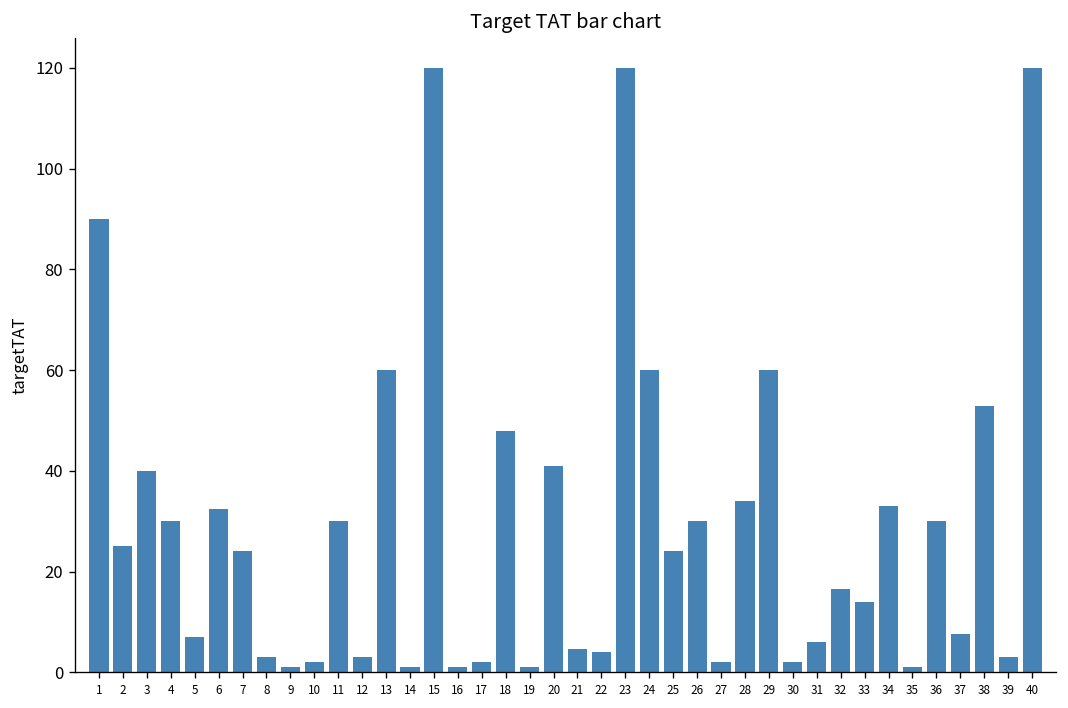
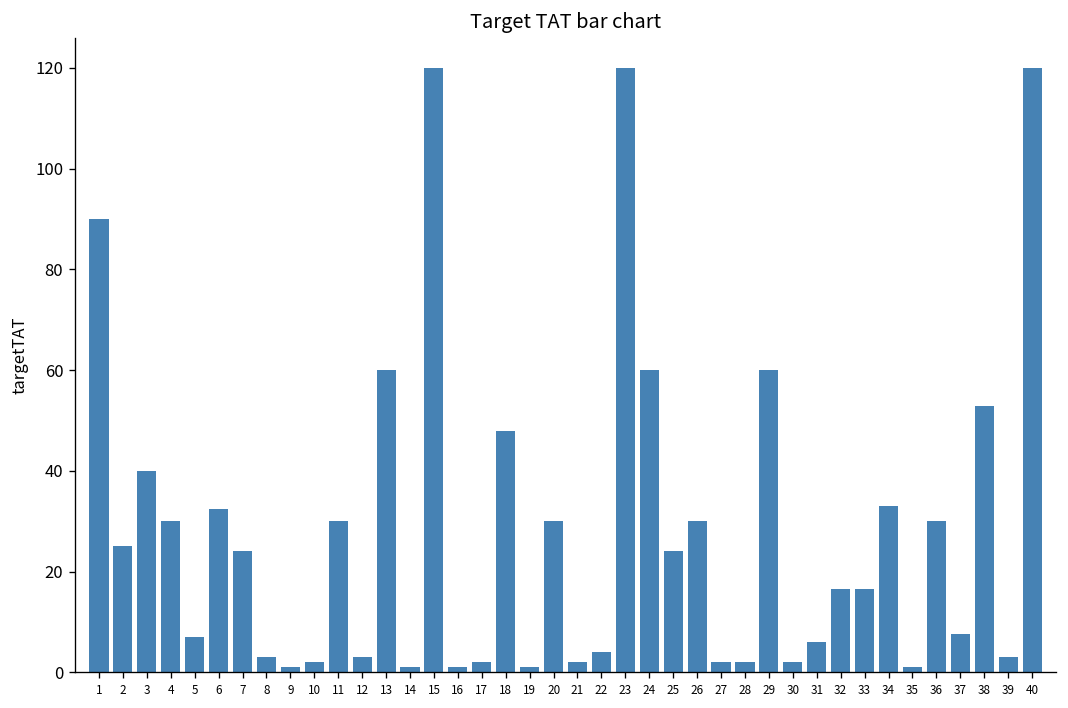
20: 41 -> 30
21: 5 -> 2
28: 34 -> 2
33: 14 -> 17
